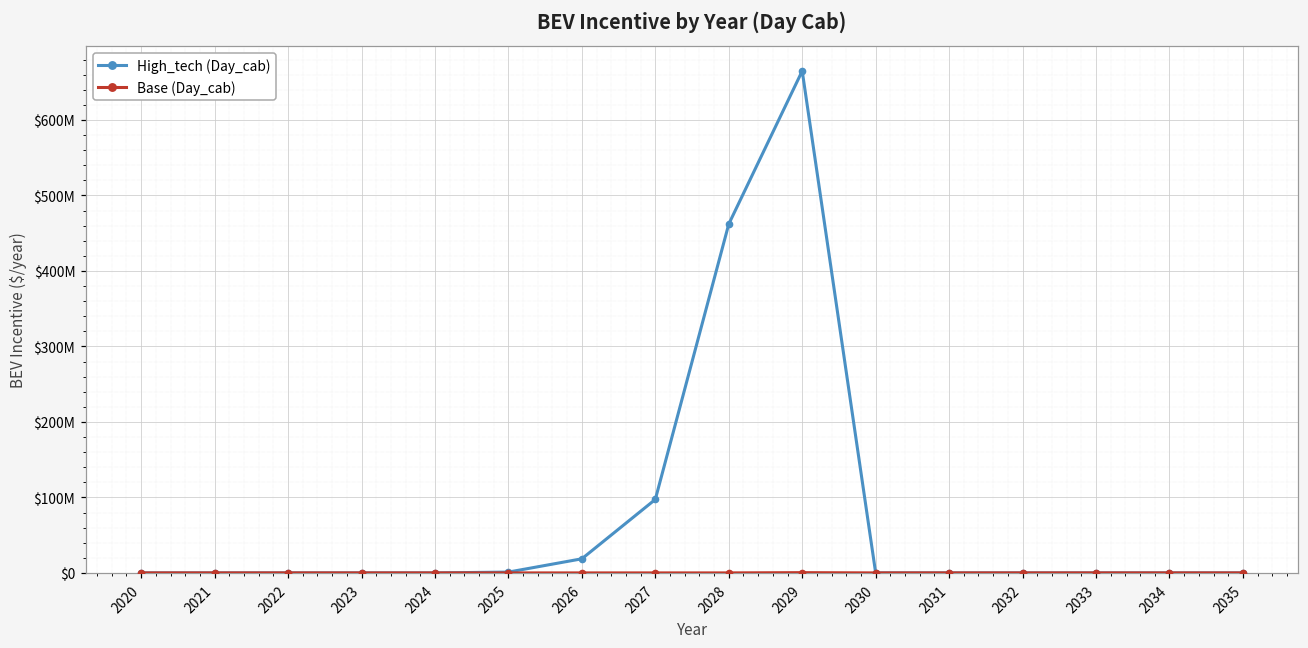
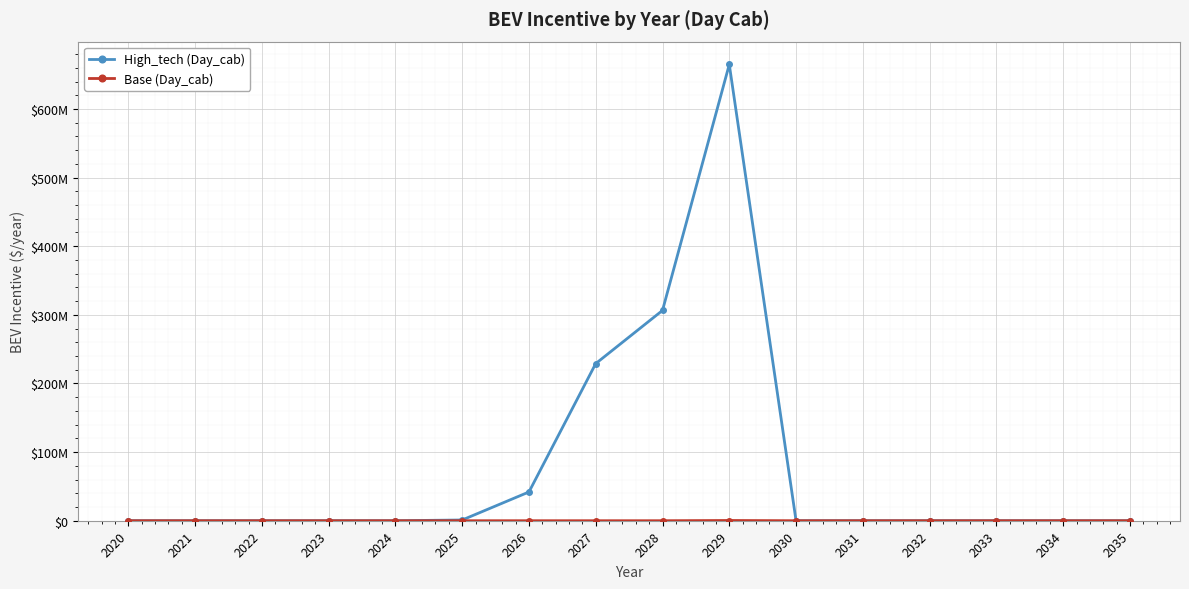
High_tech (Day_cab), 2026: $20000000 -> $40000000
High_tech (Day_cab), 2027: $100000000 -> $230000000
High_tech (Day_cab), 2028: $460000000 -> $310000000
